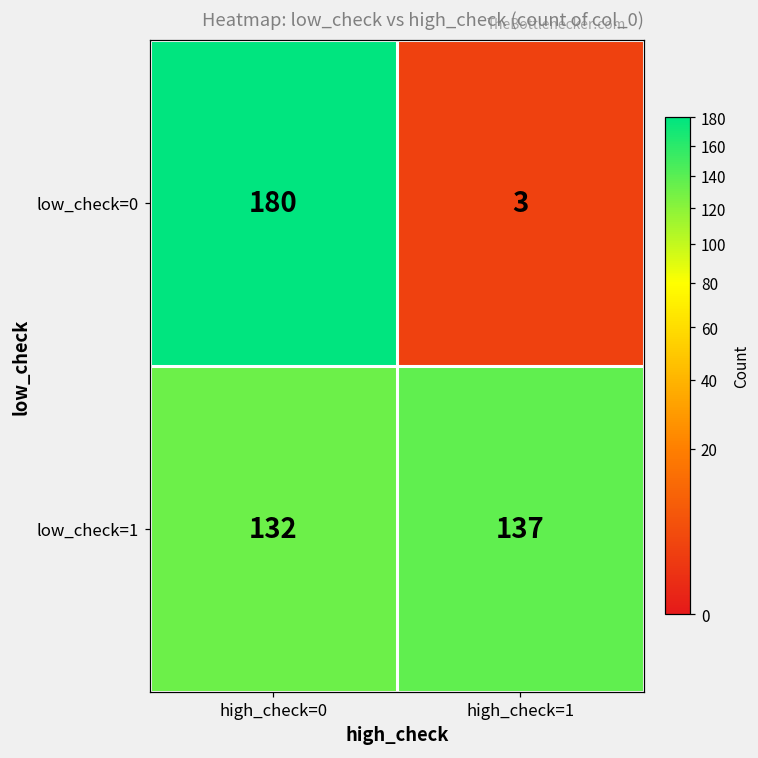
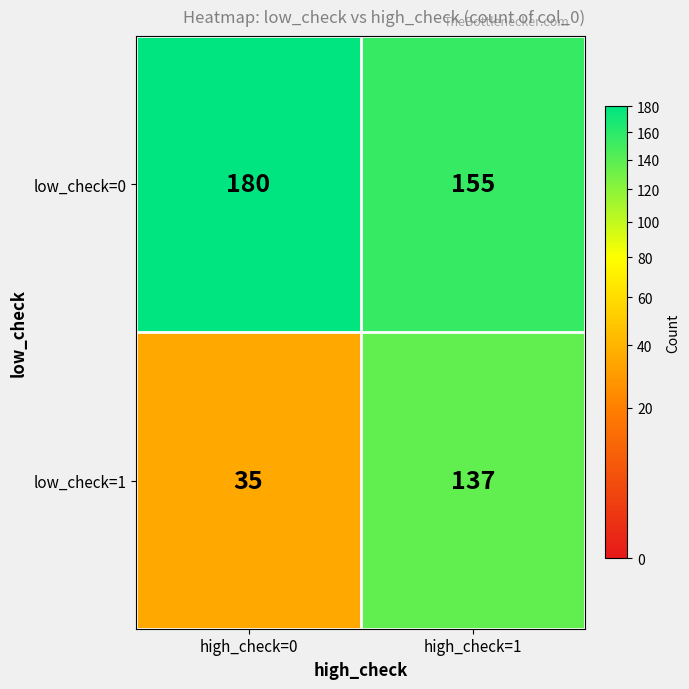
low_check=0, high_check=1: 3 -> 155
low_check=1, high_check=0: 132 -> 35
